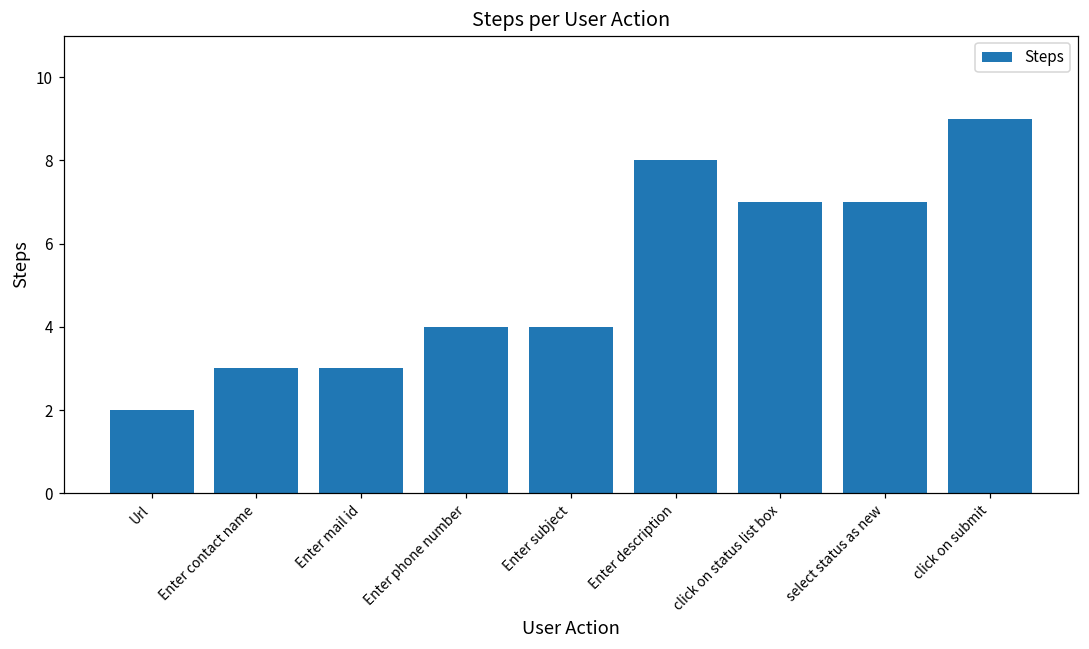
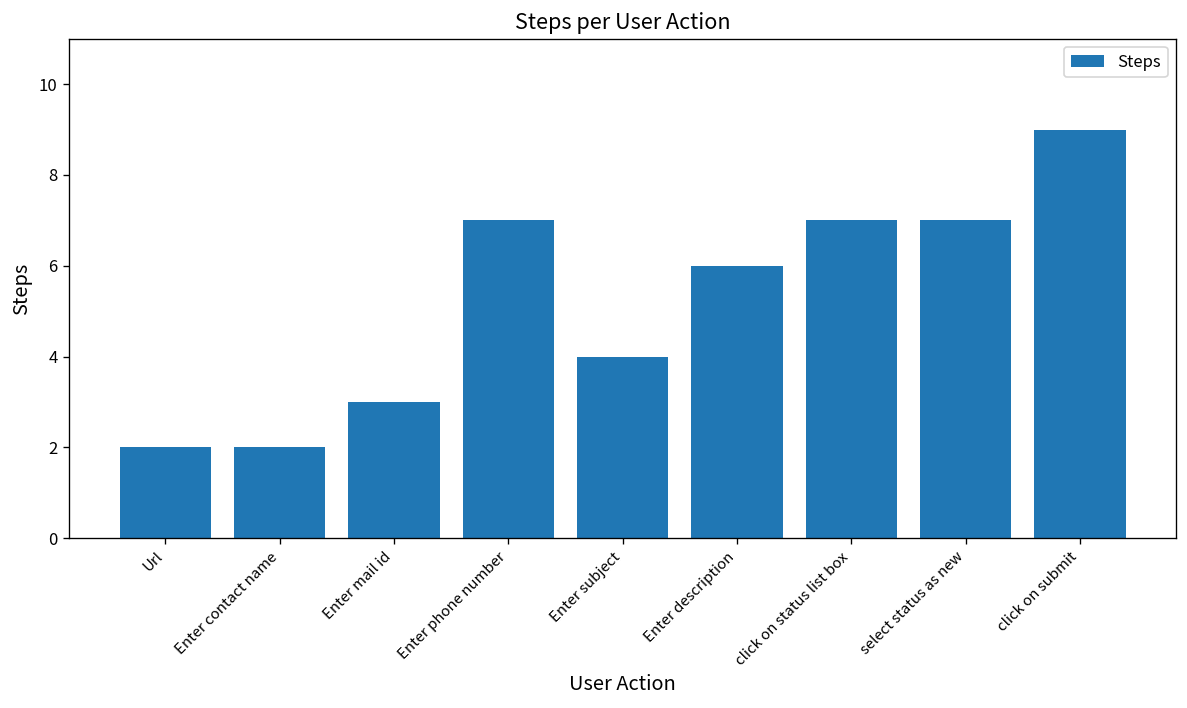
Enter contact name: 3 -> 2
Enter phone number: 4 -> 7
Enter description: 8 -> 6
